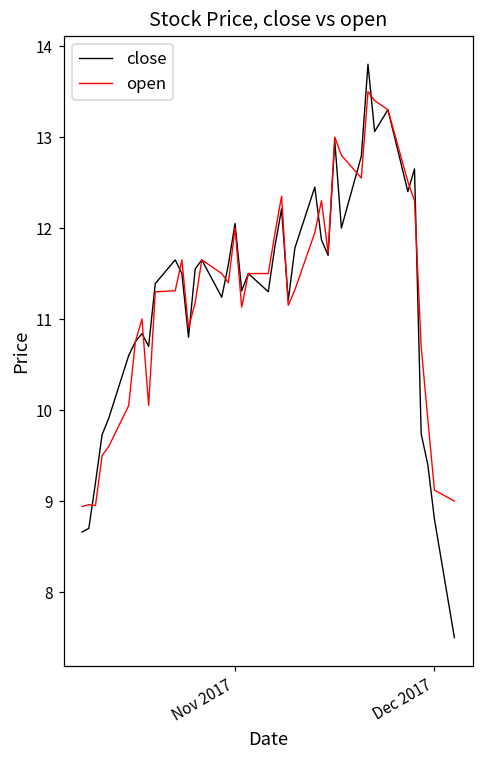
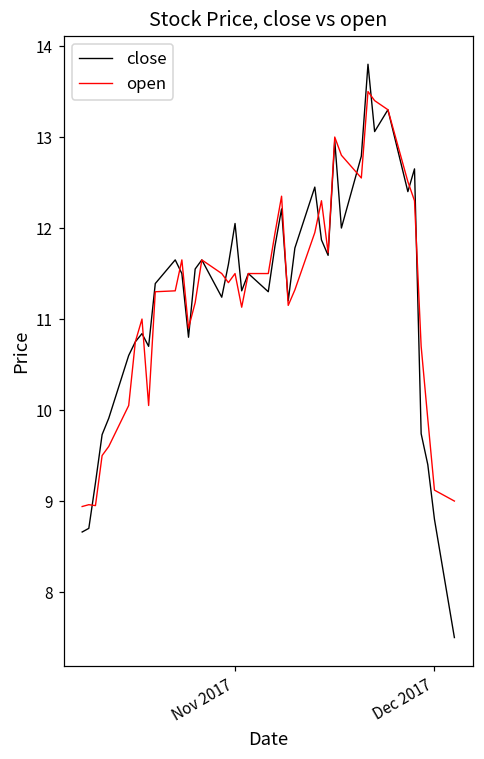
open, Nov 2017: 12.0 -> 11.5
